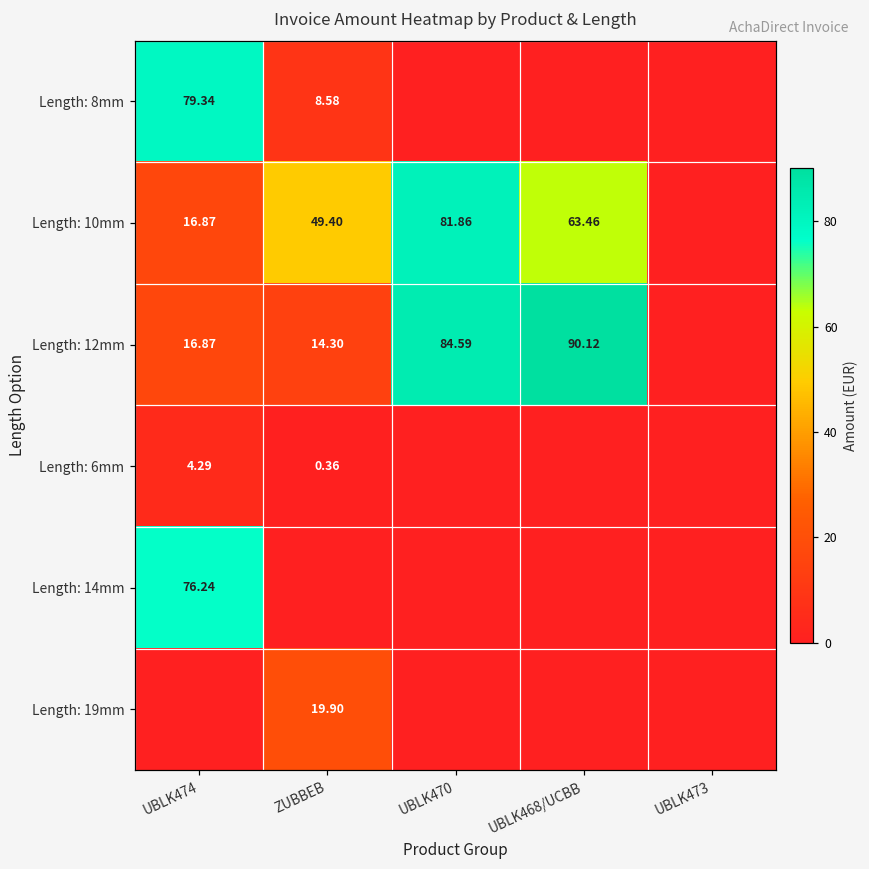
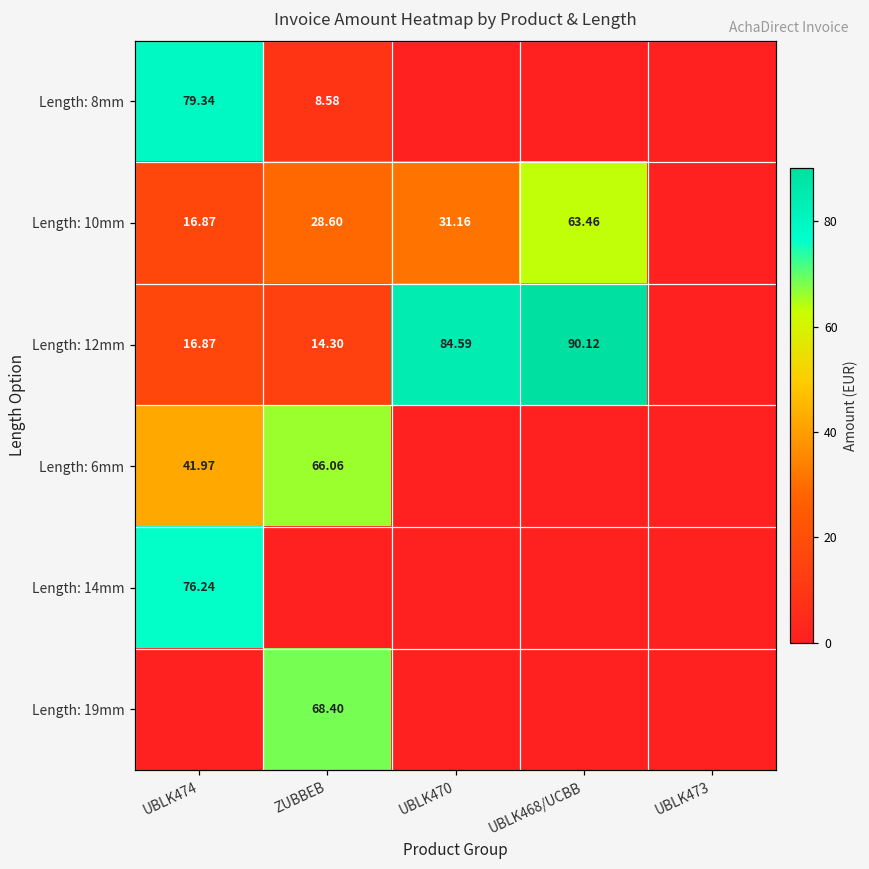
Length: 10mm, ZUBBEB: 49.40 -> 28.60
Length: 10mm, UBLK470: 81.86 -> 31.16
Length: 6mm, UBLK474: 4.29 -> 41.97
Length: 6mm, ZUBBEB: 0.36 -> 66.06
Length: 19mm, ZUBBEB: 19.90 -> 68.40
